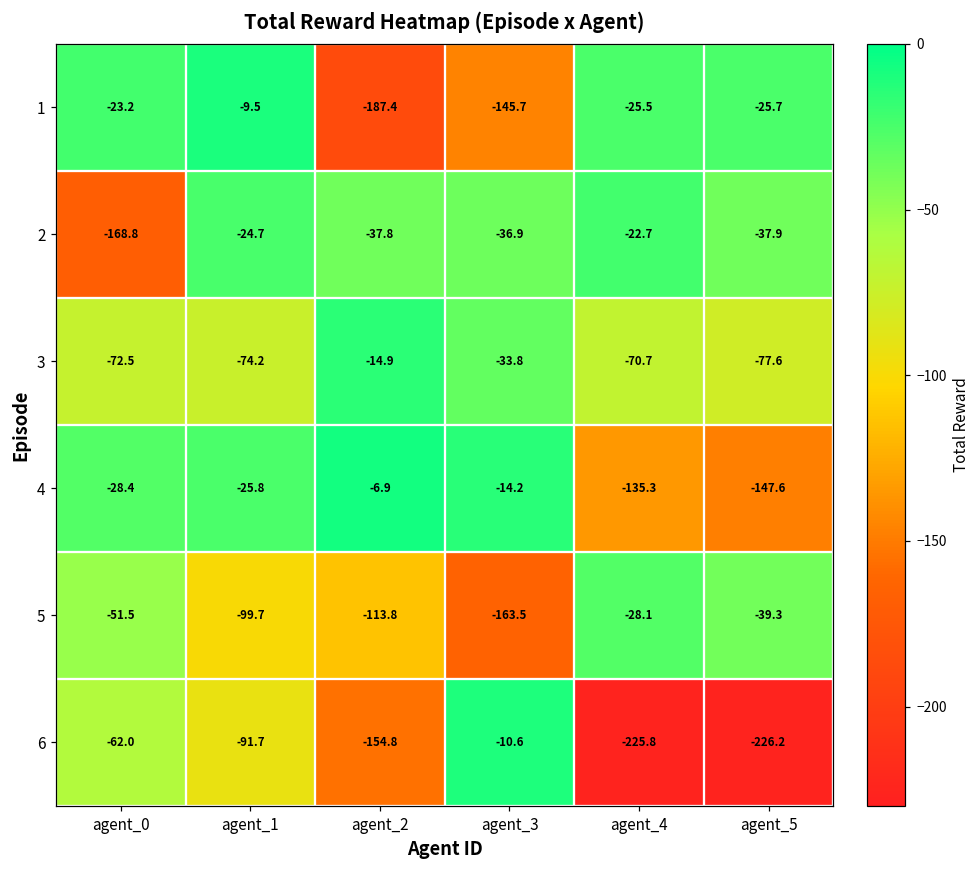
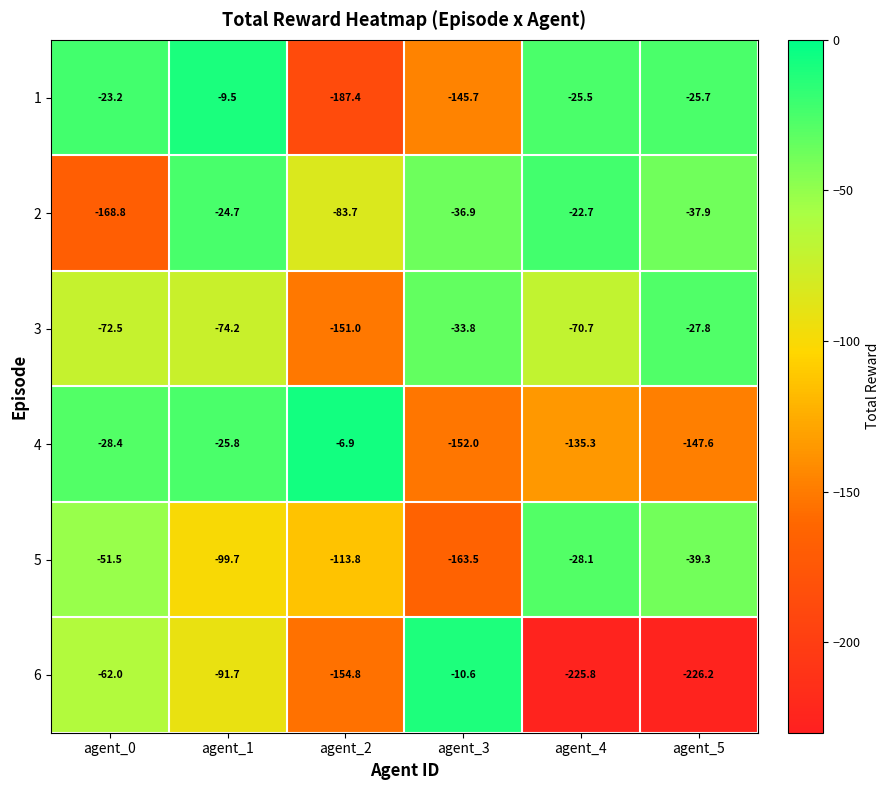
2, agent_2: -37.8 -> -83.7
3, agent_2: -14.9 -> -151.0
3, agent_5: -77.6 -> -27.8
4, agent_3: -14.2 -> -152.0
